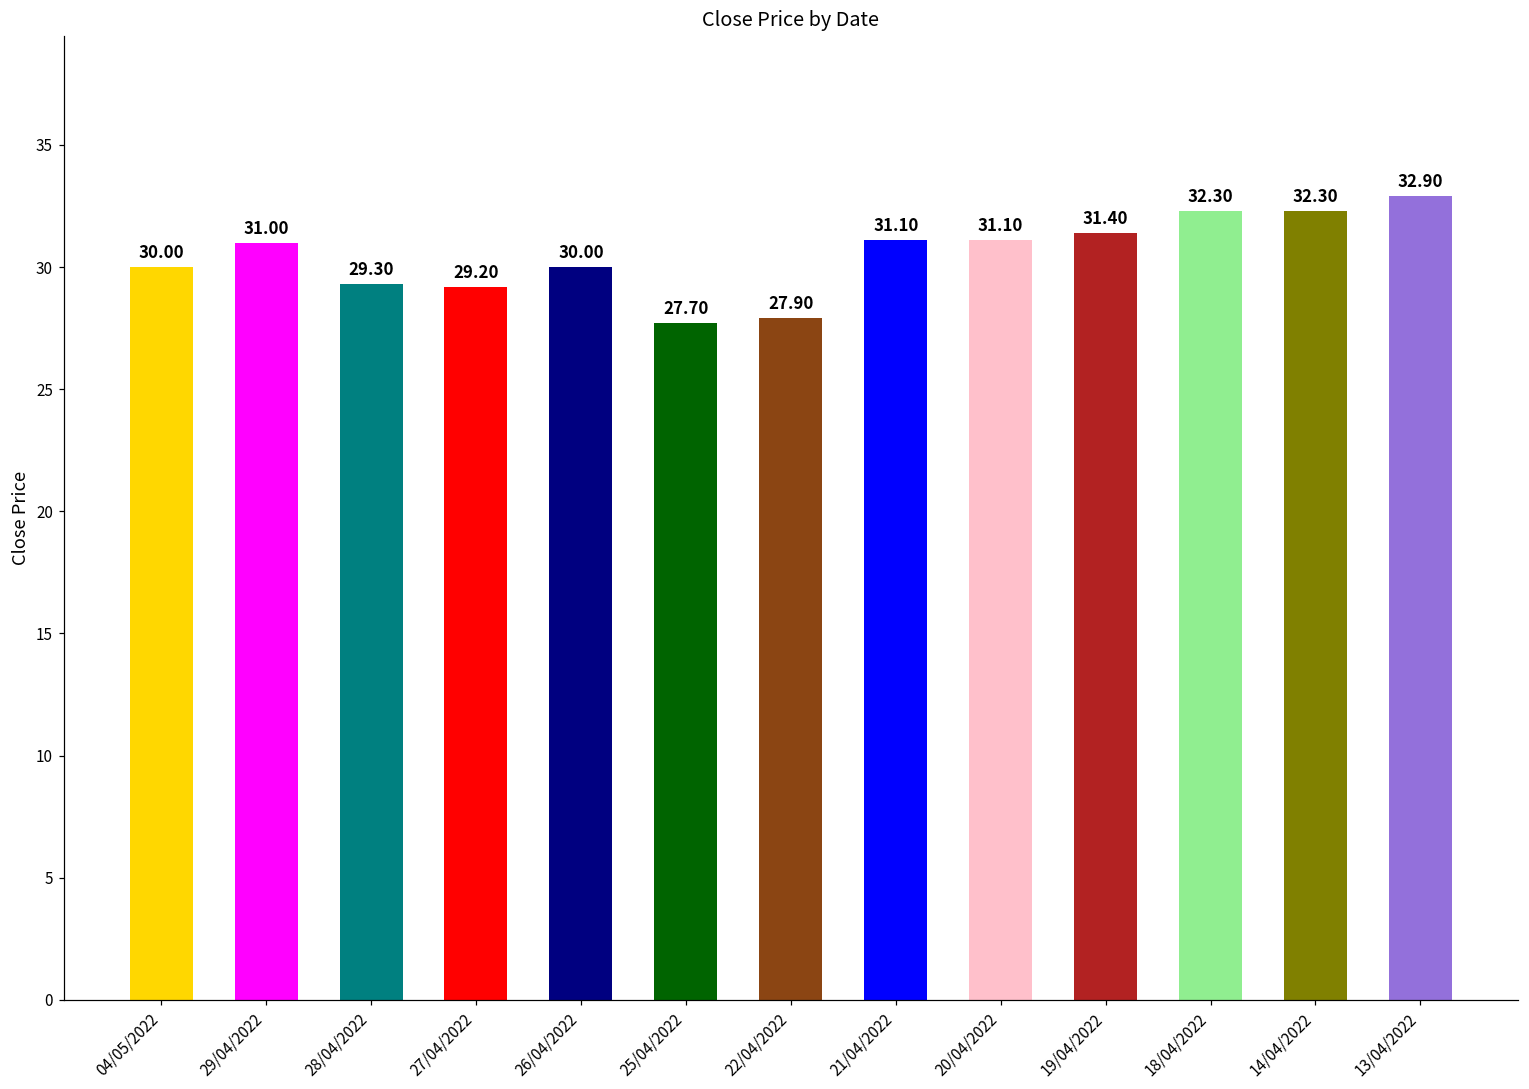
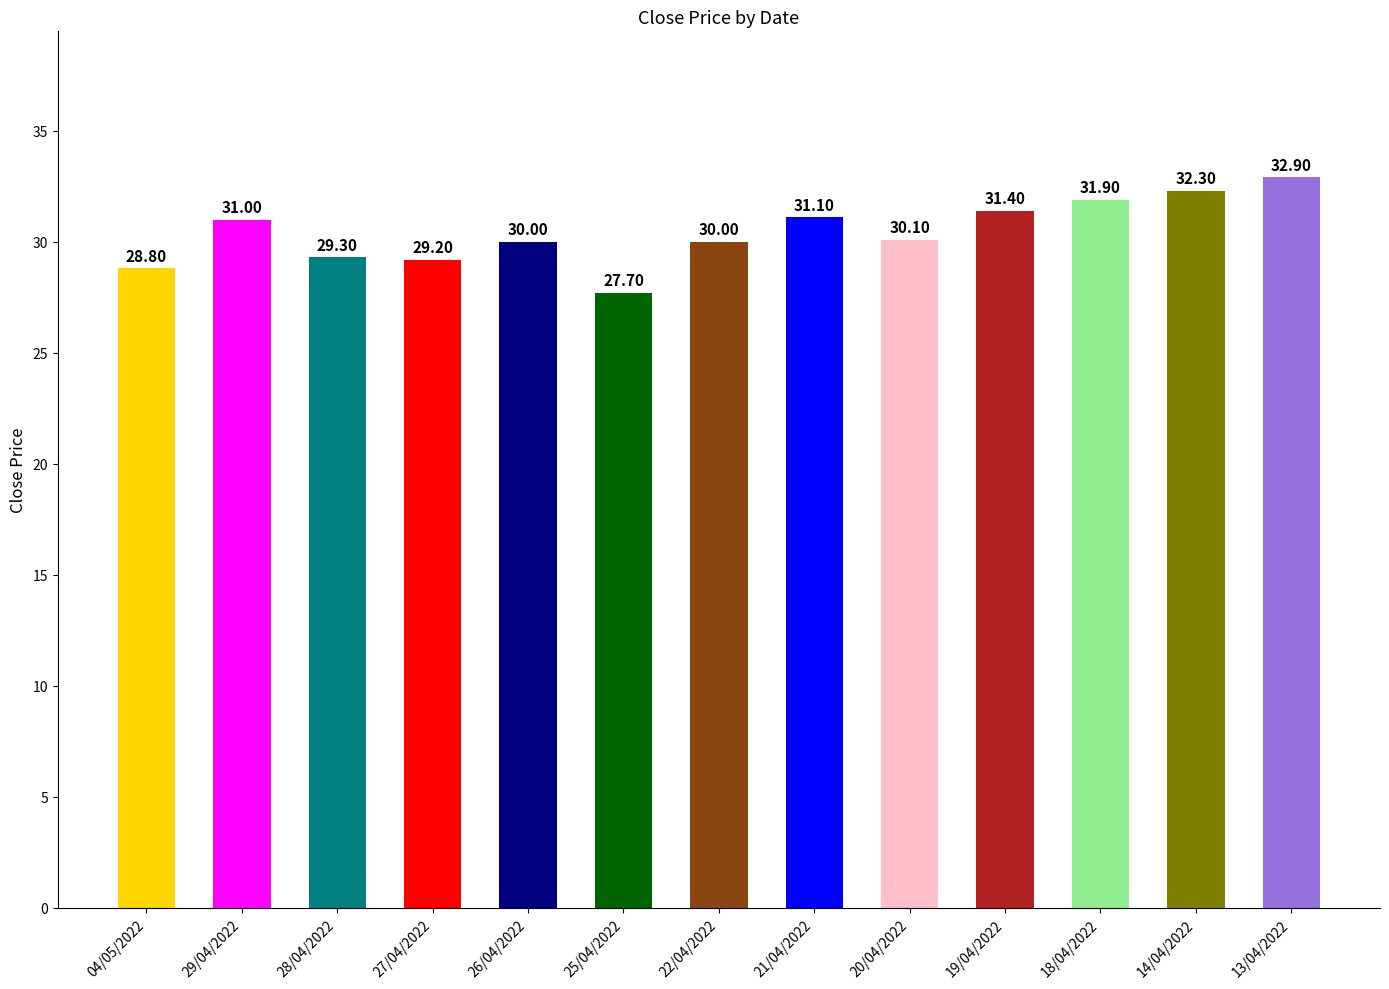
04/05/2022: 30.00 -> 28.80
22/04/2022: 27.90 -> 30.00
20/04/2022: 31.10 -> 30.10
18/04/2022: 32.30 -> 31.90
